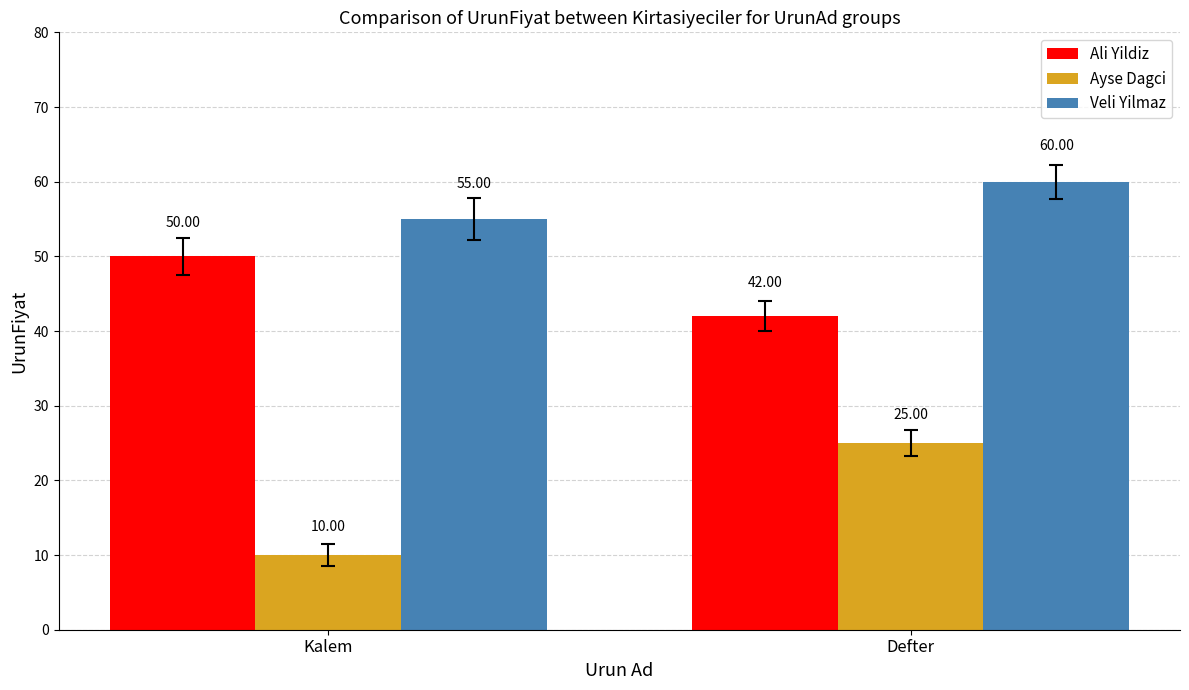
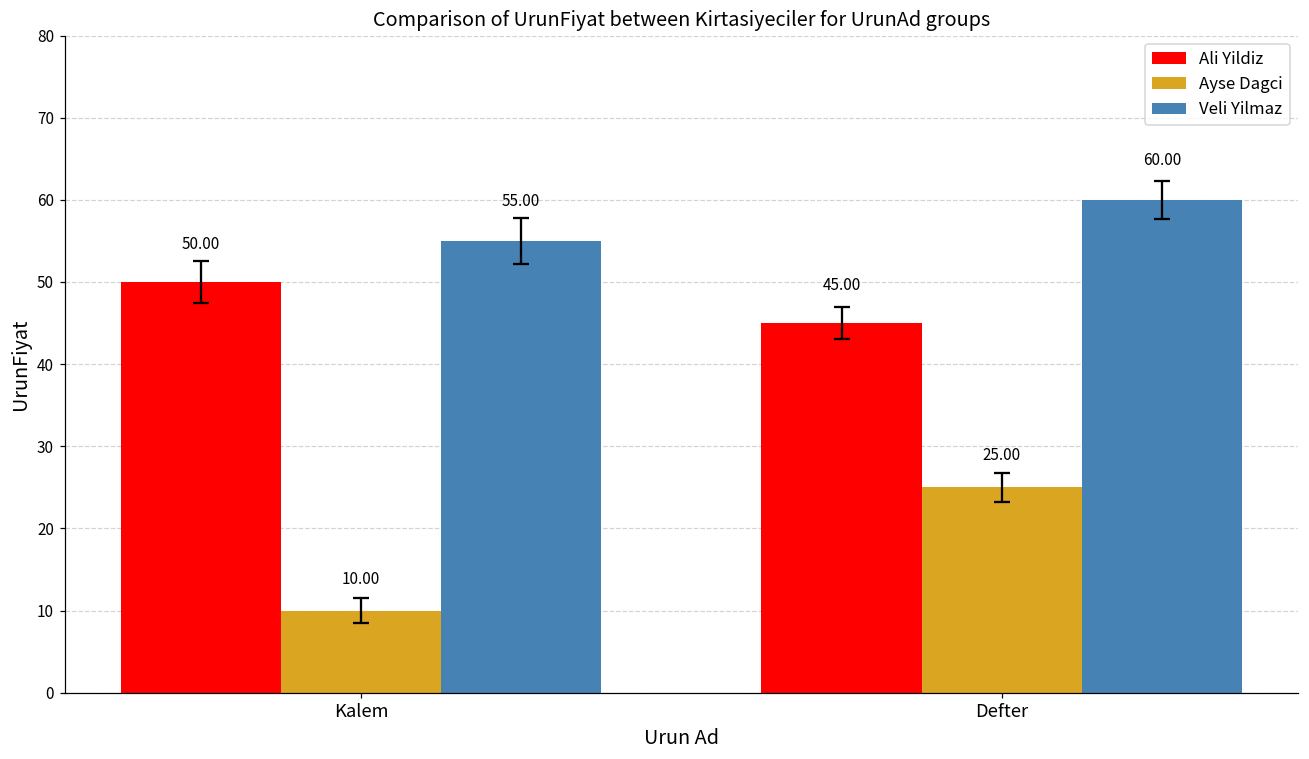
Ali Yildiz, Defter: 42.00 -> 45.00
